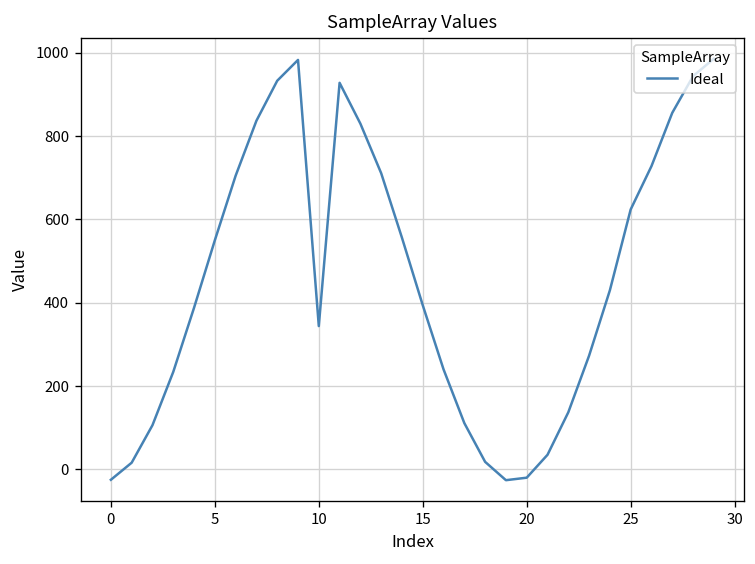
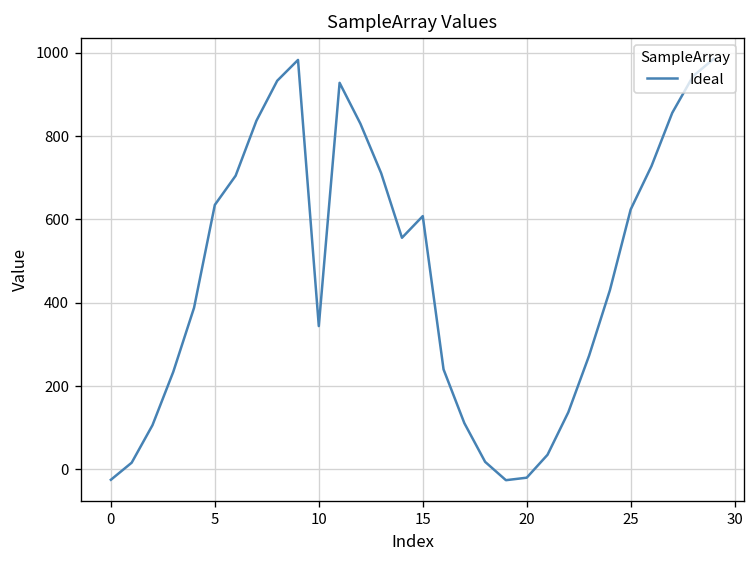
5: 550 -> 640
15: 390 -> 610
